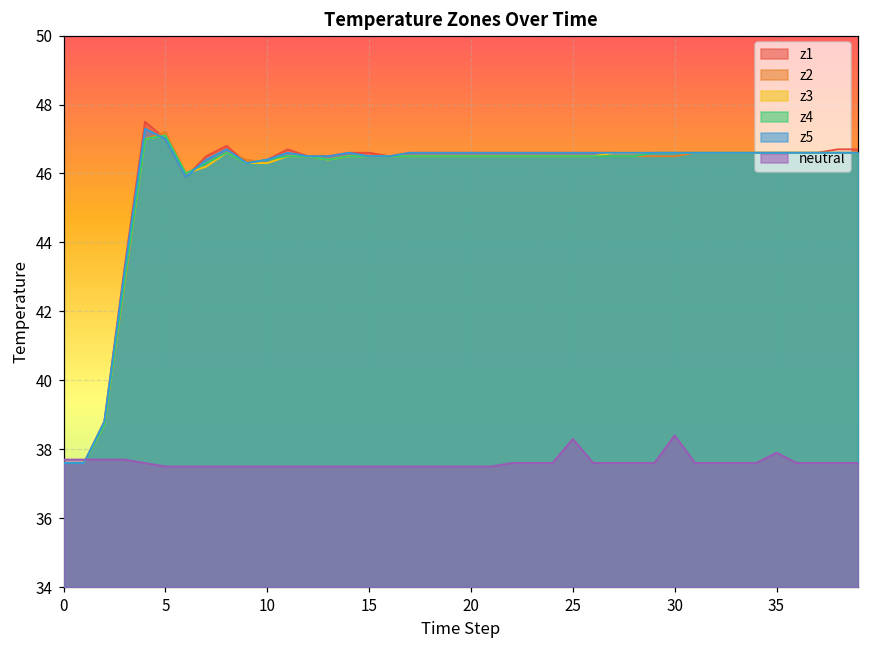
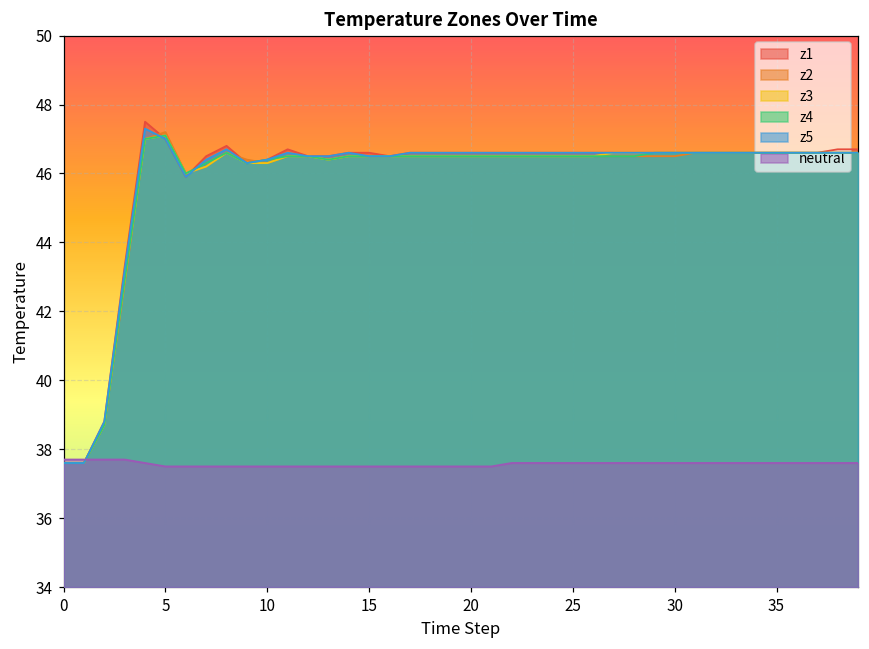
neutral, 25: 38.3 -> 37.6
neutral, 30: 38.4 -> 37.6
neutral, 35: 37.9 -> 37.6
